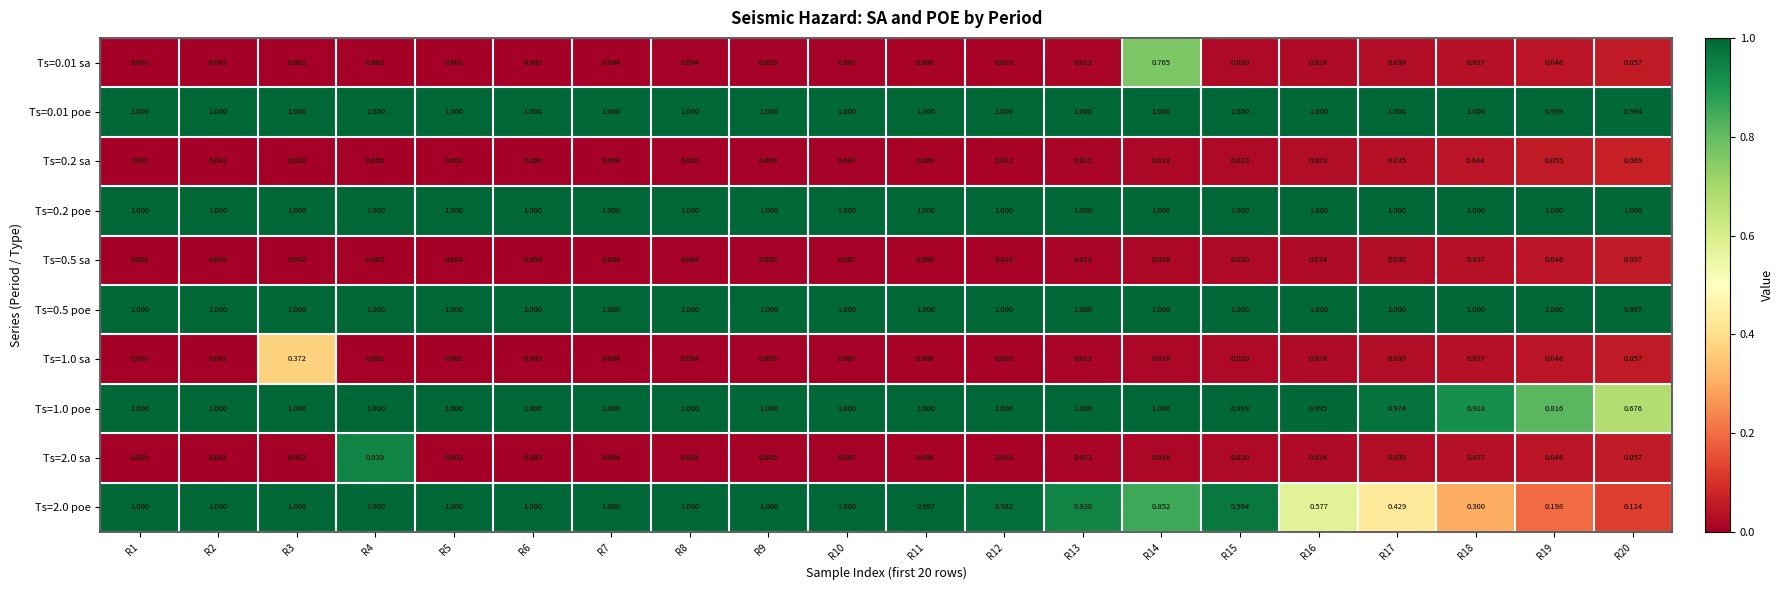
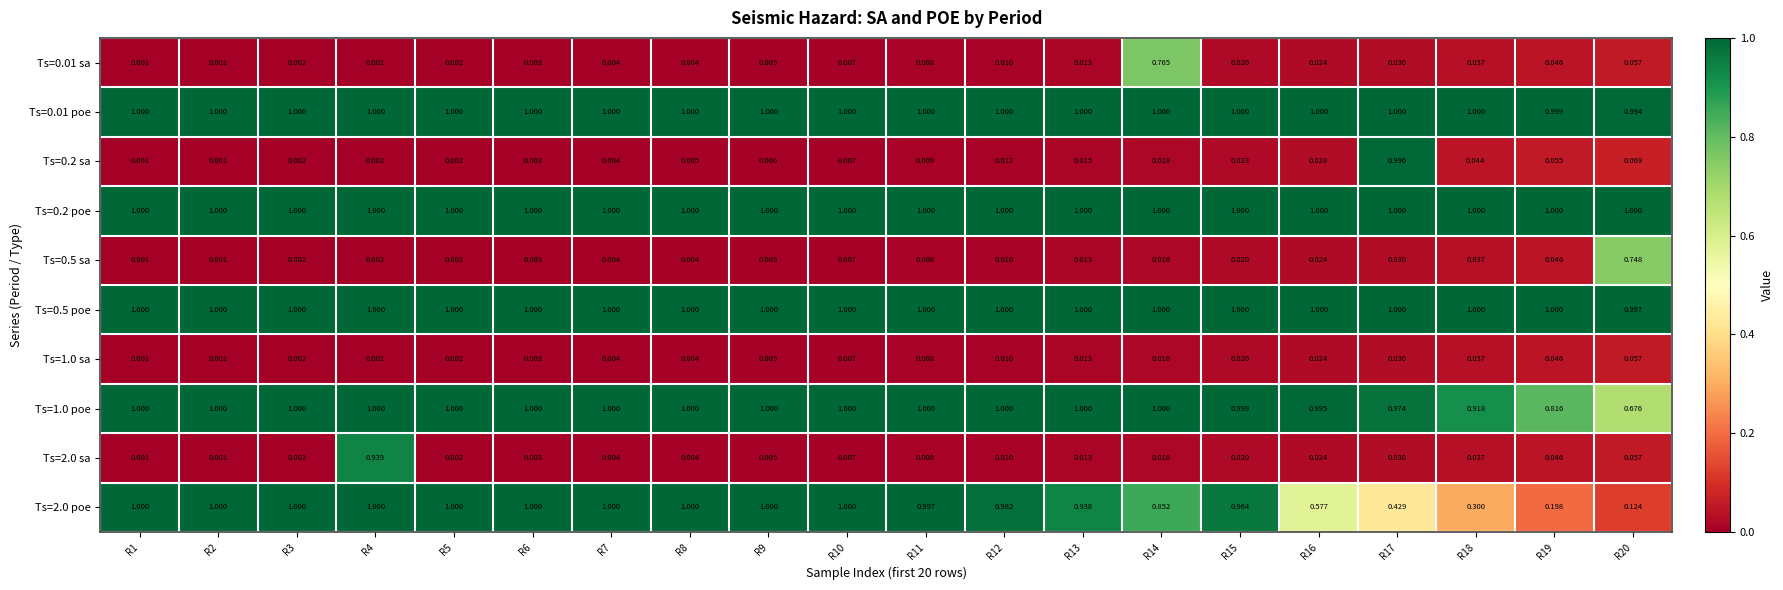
Ts=0.2 sa, R17: 0.035 -> 0.996
Ts=0.5 sa, R20: 0.057 -> 0.748
Ts=1.0 sa, R3: 0.372 -> 0.002
